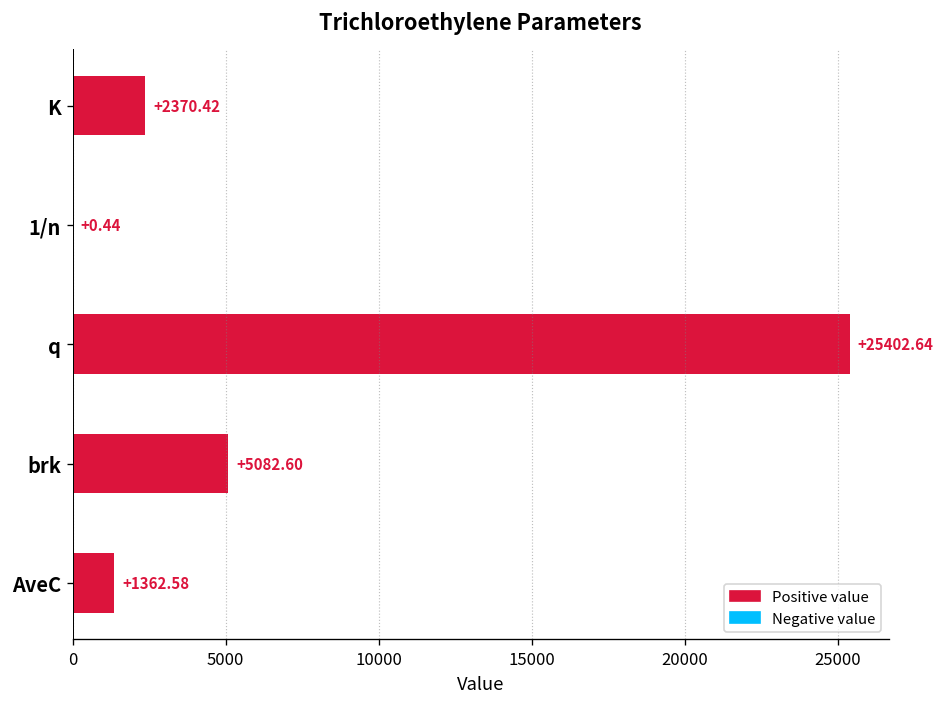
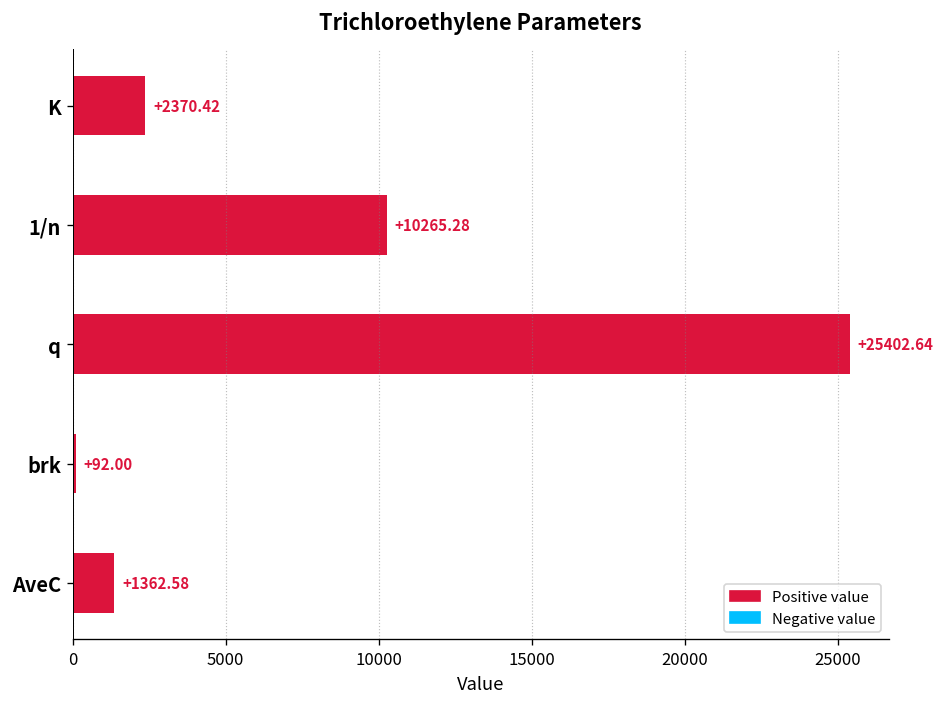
1/n: +0.44 -> +10265.28
brk: +5082.60 -> +92.00
